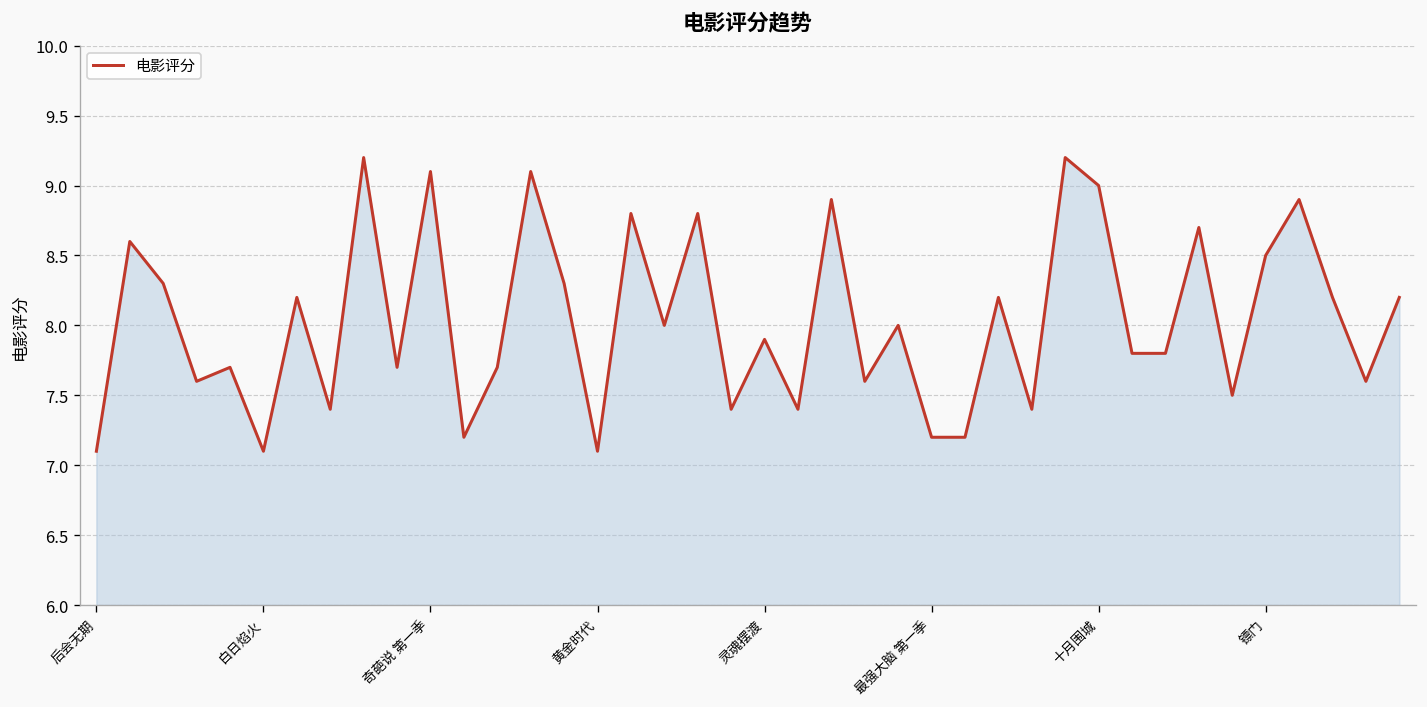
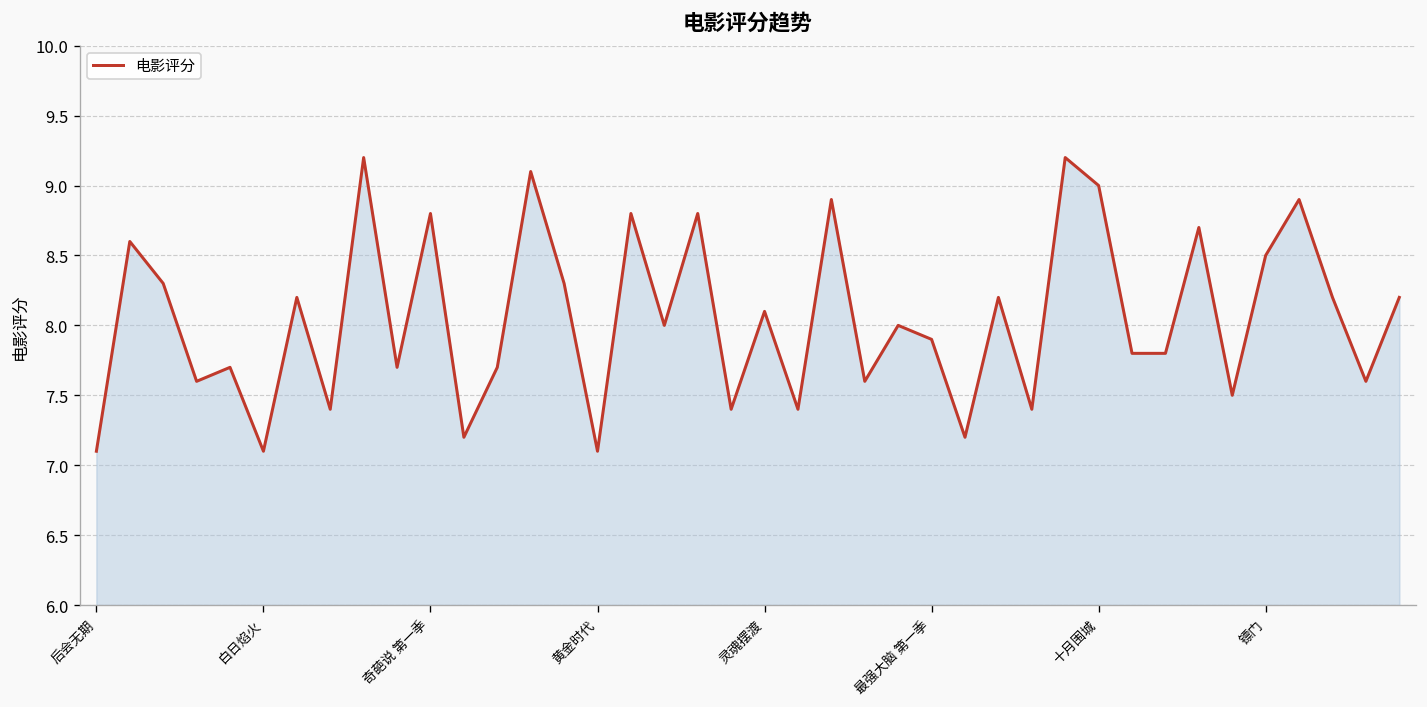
奇葩说 第一季: 9.1 -> 8.8
灵魂摆渡: 7.9 -> 8.1
最强大脑 第一季: 7.2 -> 7.9
